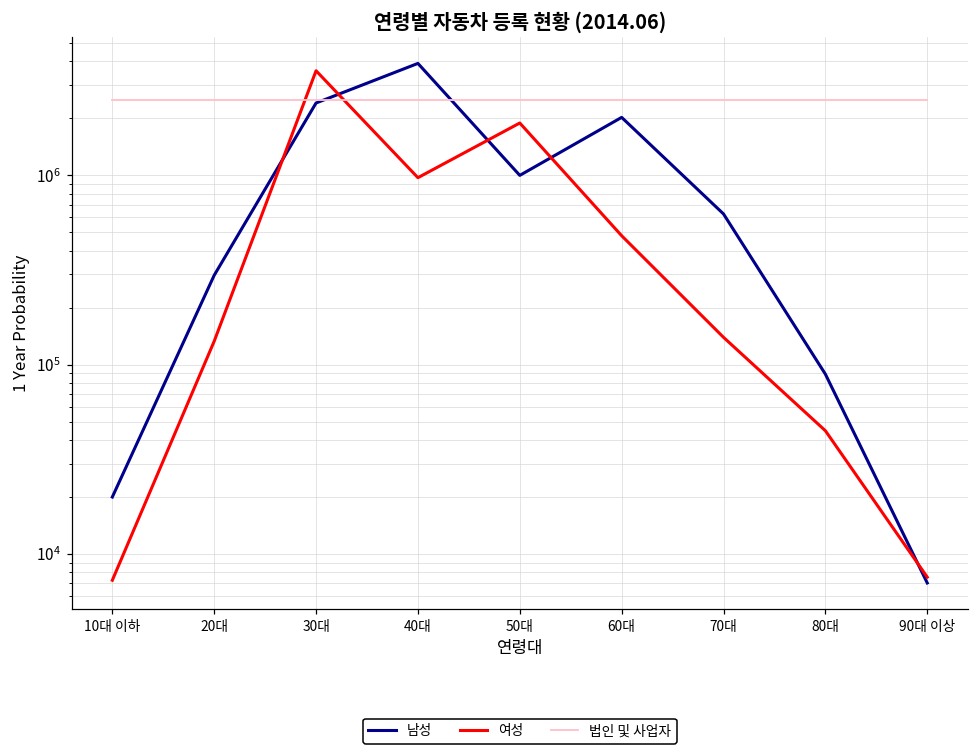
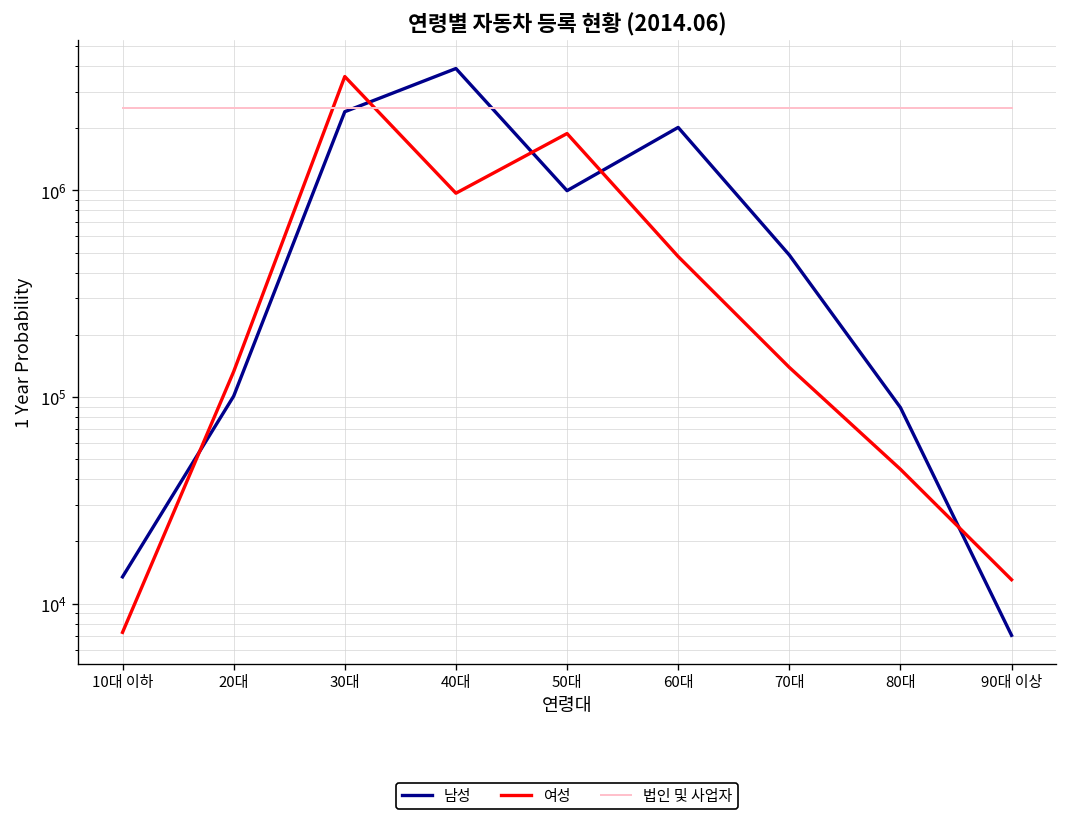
남성, 10대 이하: 20000 -> 13000
남성, 20대: 300000 -> 100000
남성, 70대: 620000 -> 490000
여성, 90대 이상: 8000 -> 13000
